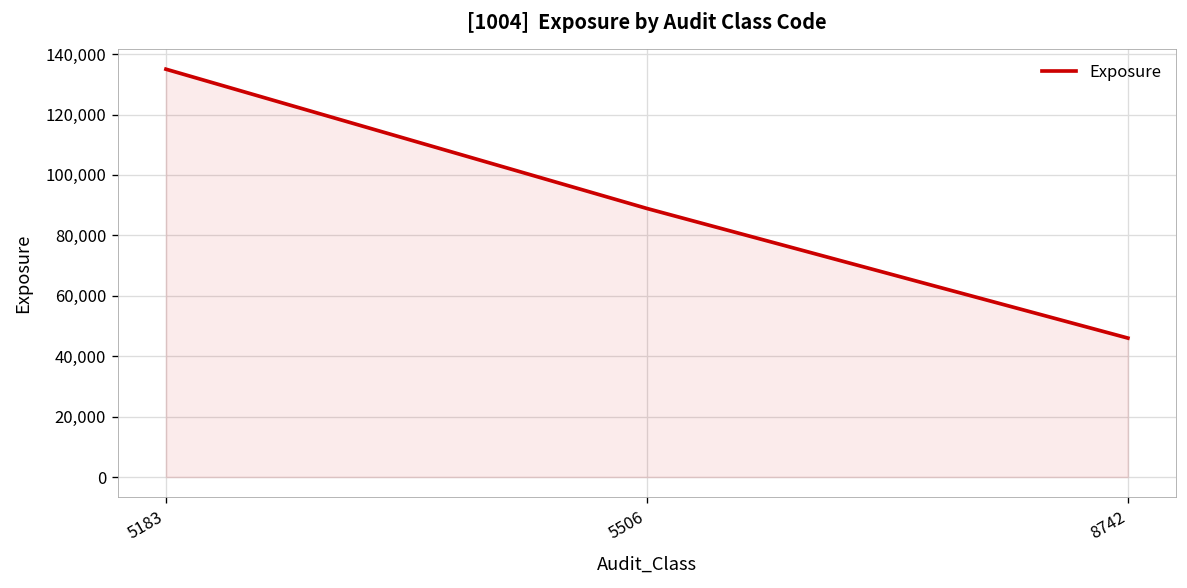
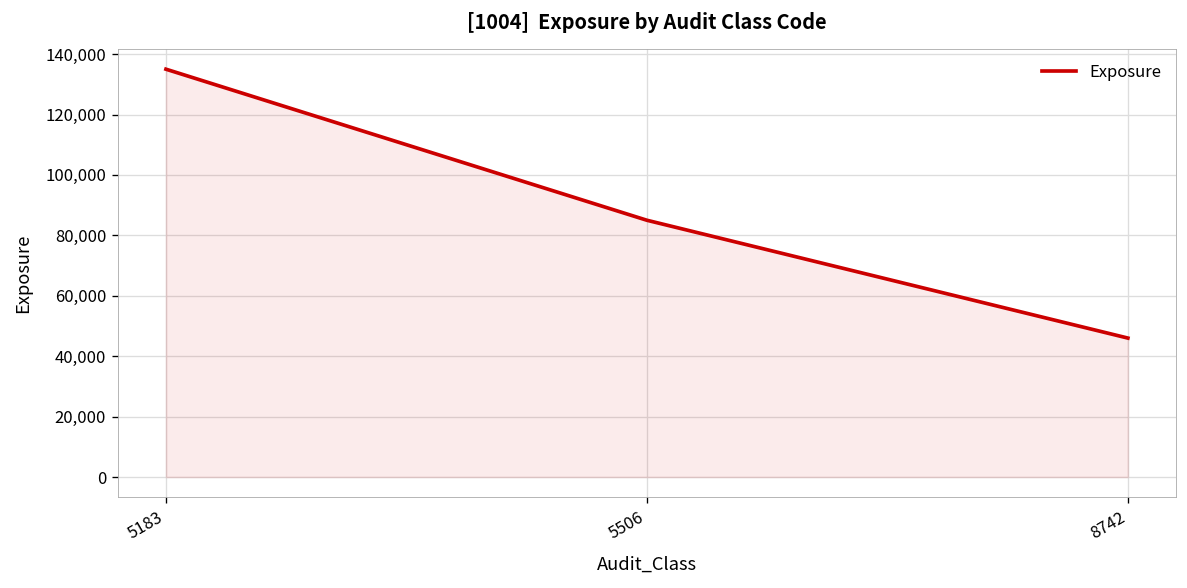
5506: 89,000 -> 85,000
